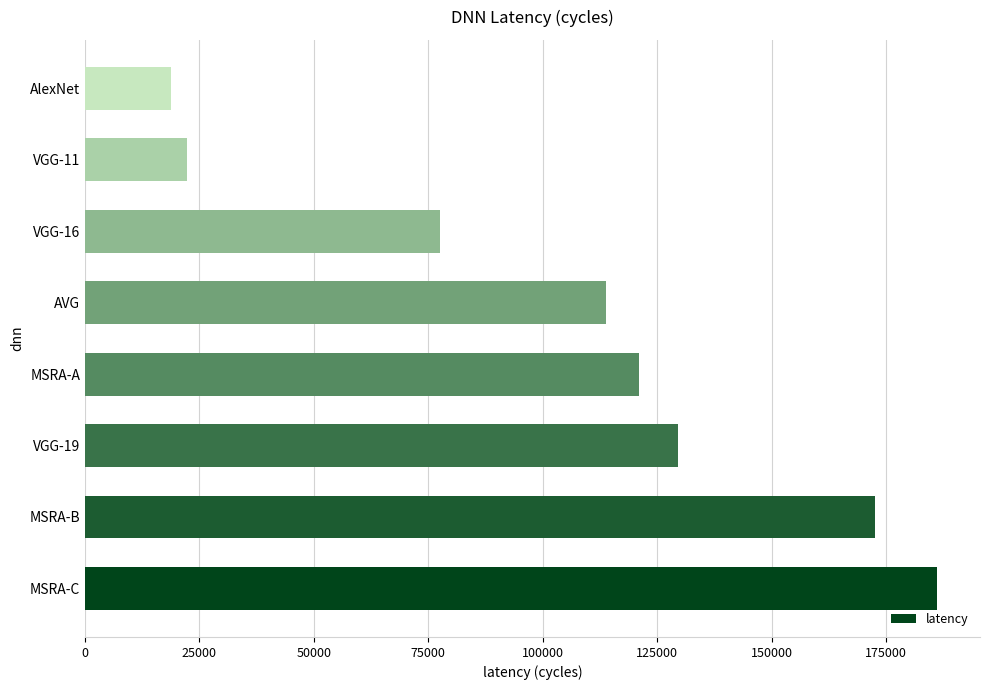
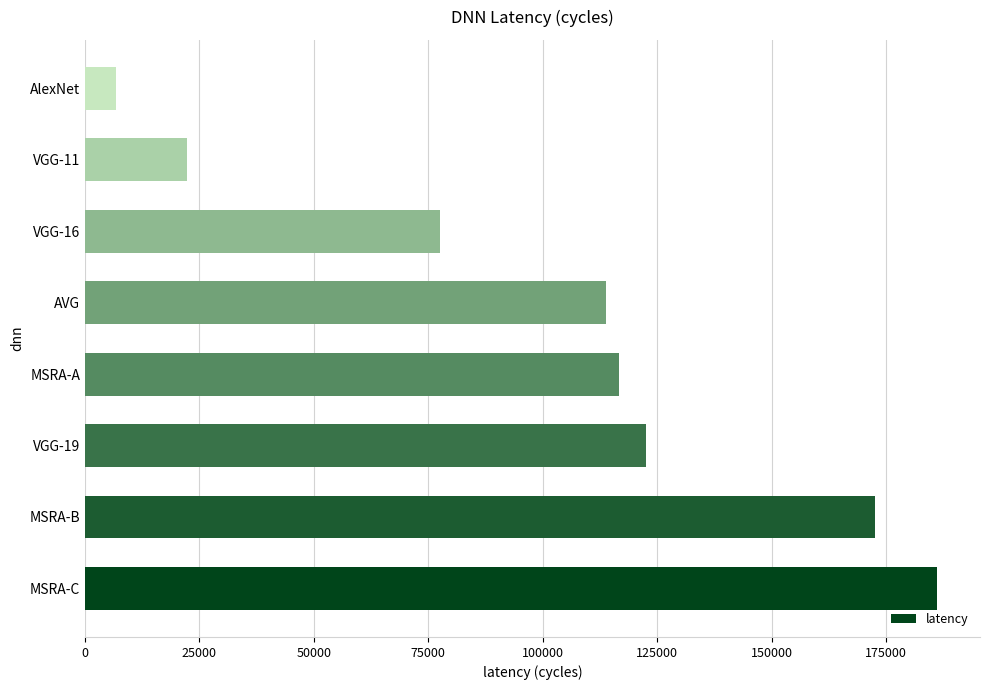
AlexNet: 19000 -> 7000
MSRA-A: 121000 -> 117000
VGG-19: 130000 -> 123000
